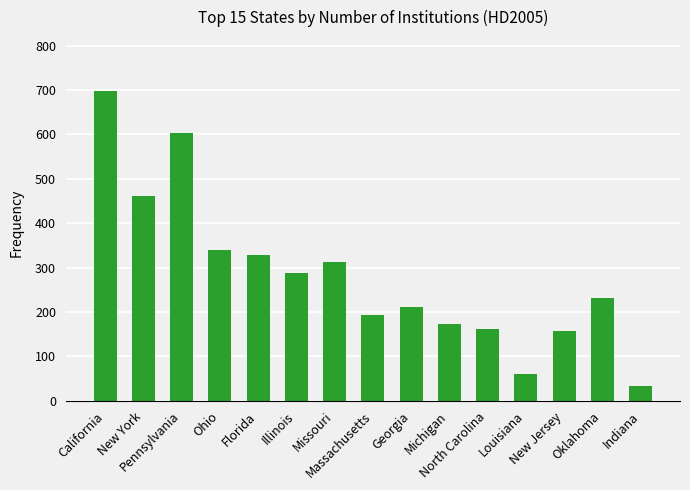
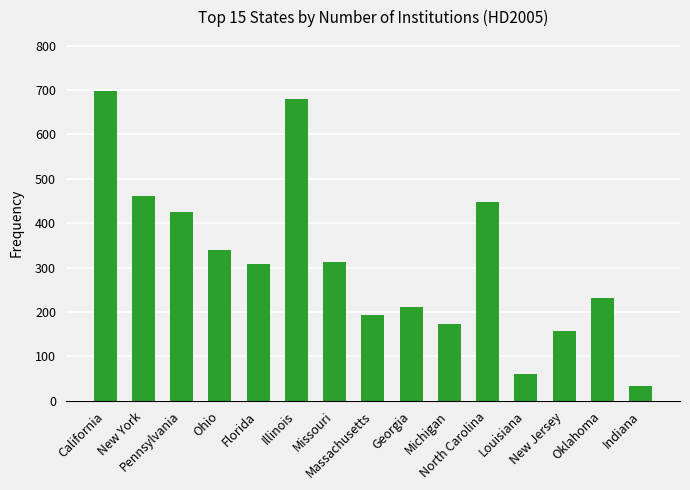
Pennsylvania: 600 -> 430
Florida: 330 -> 310
Illinois: 290 -> 680
North Carolina: 160 -> 450
